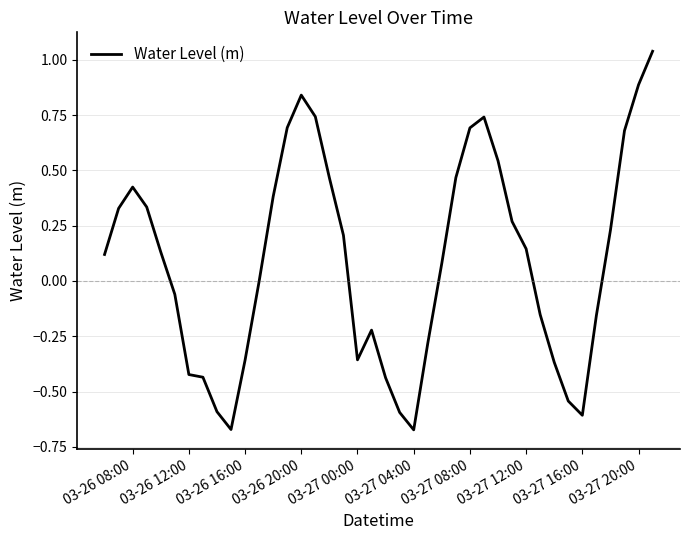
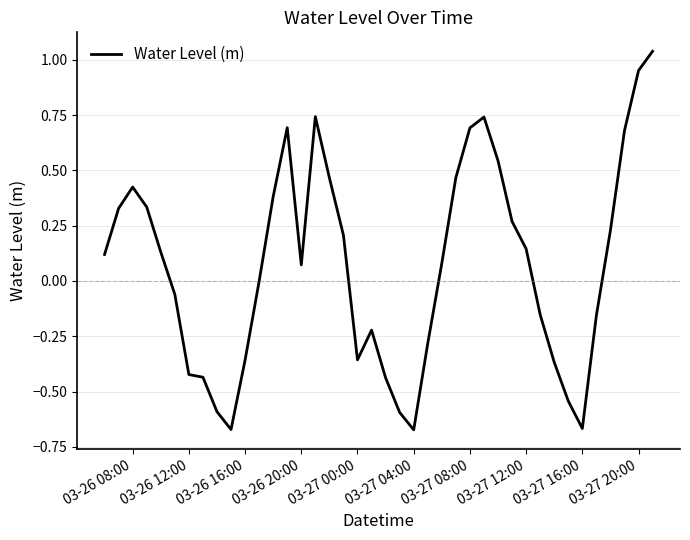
03-26 20:00: 0.84 -> 0.07
03-27 16:00: -0.61 -> -0.67
03-27 20:00: 0.89 -> 0.95
